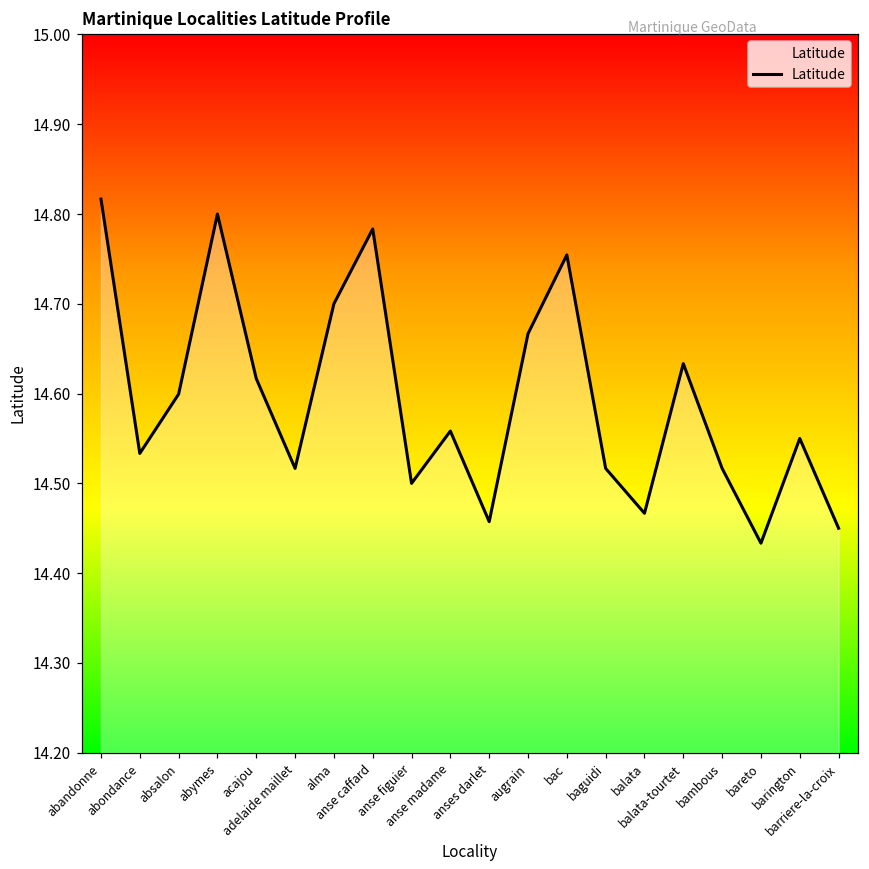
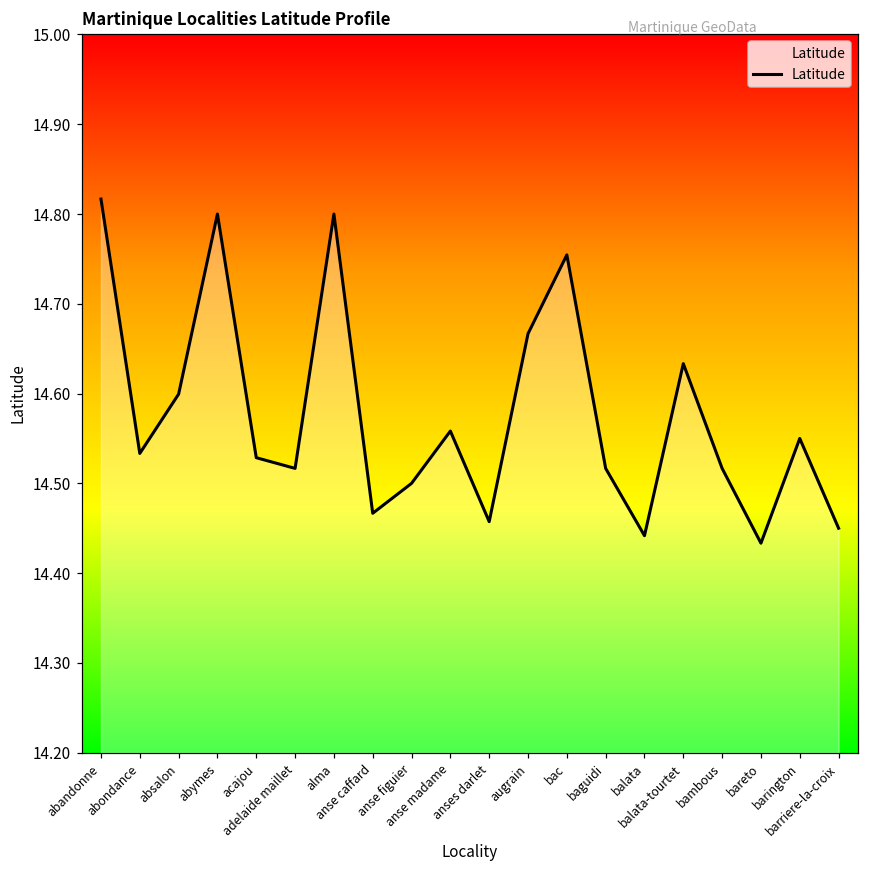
acajou: 14.62 -> 14.53
alma: 14.7 -> 14.8
anse caffard: 14.78 -> 14.47
balata: 14.47 -> 14.44
